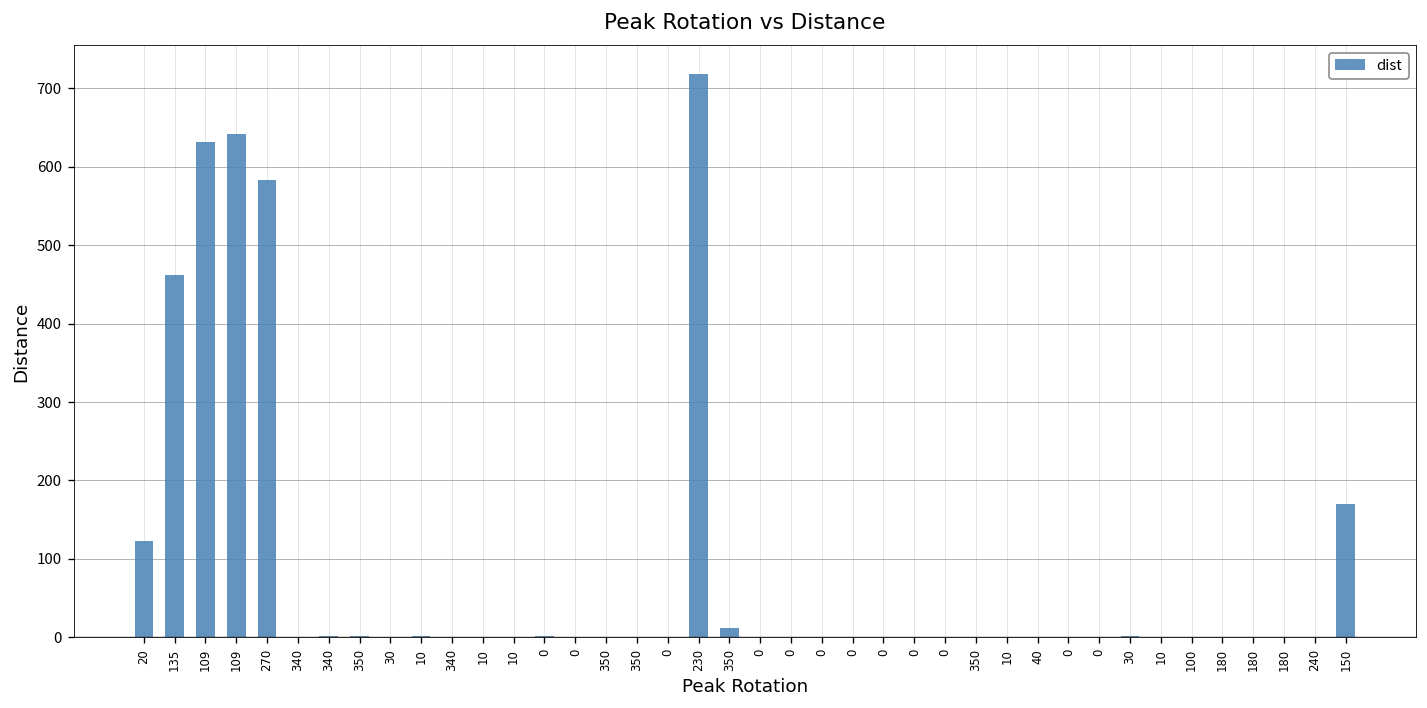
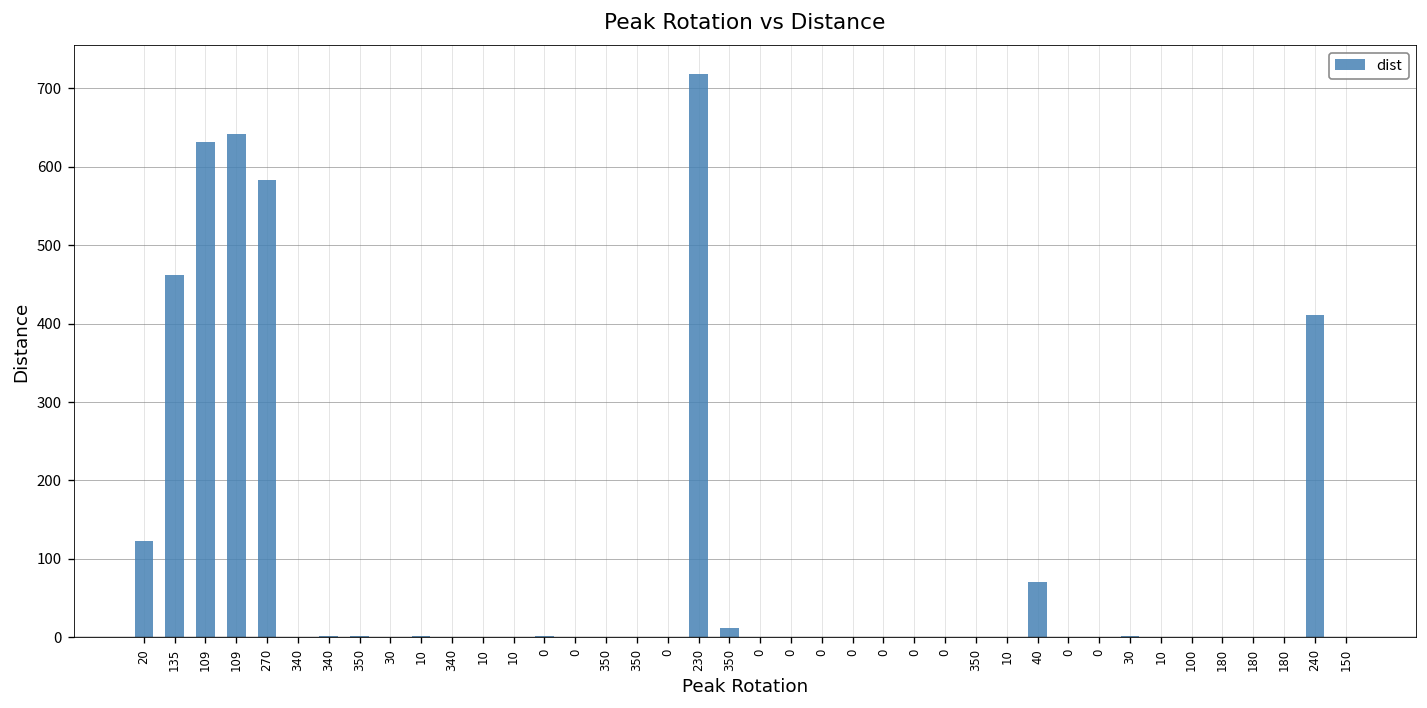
40: 0 -> 70
240: 0 -> 410
150: 170 -> 0
